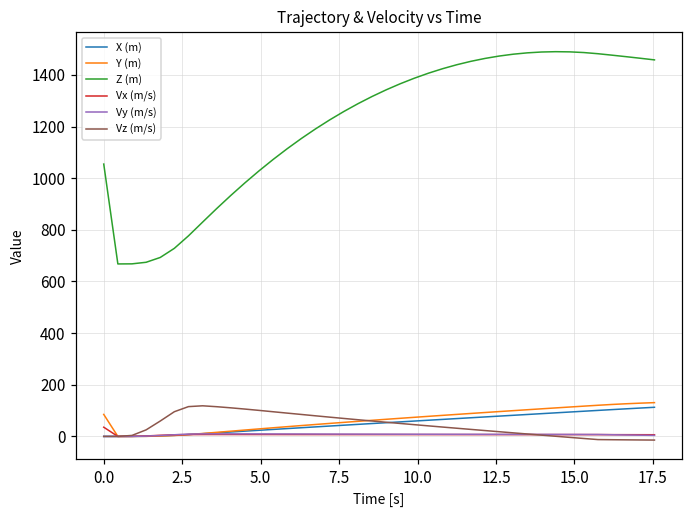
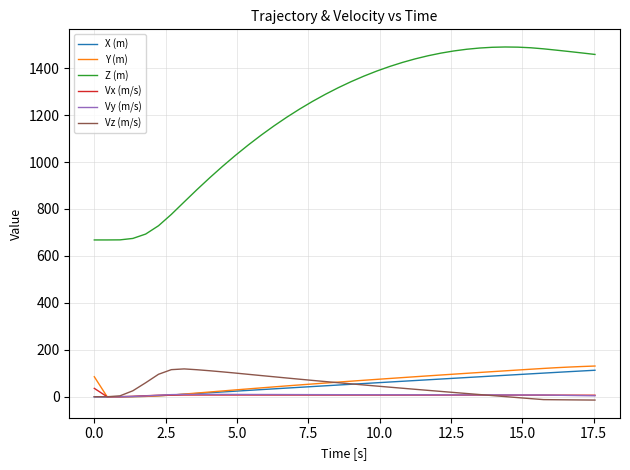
Z (m), 0.0: 1050 -> 670
